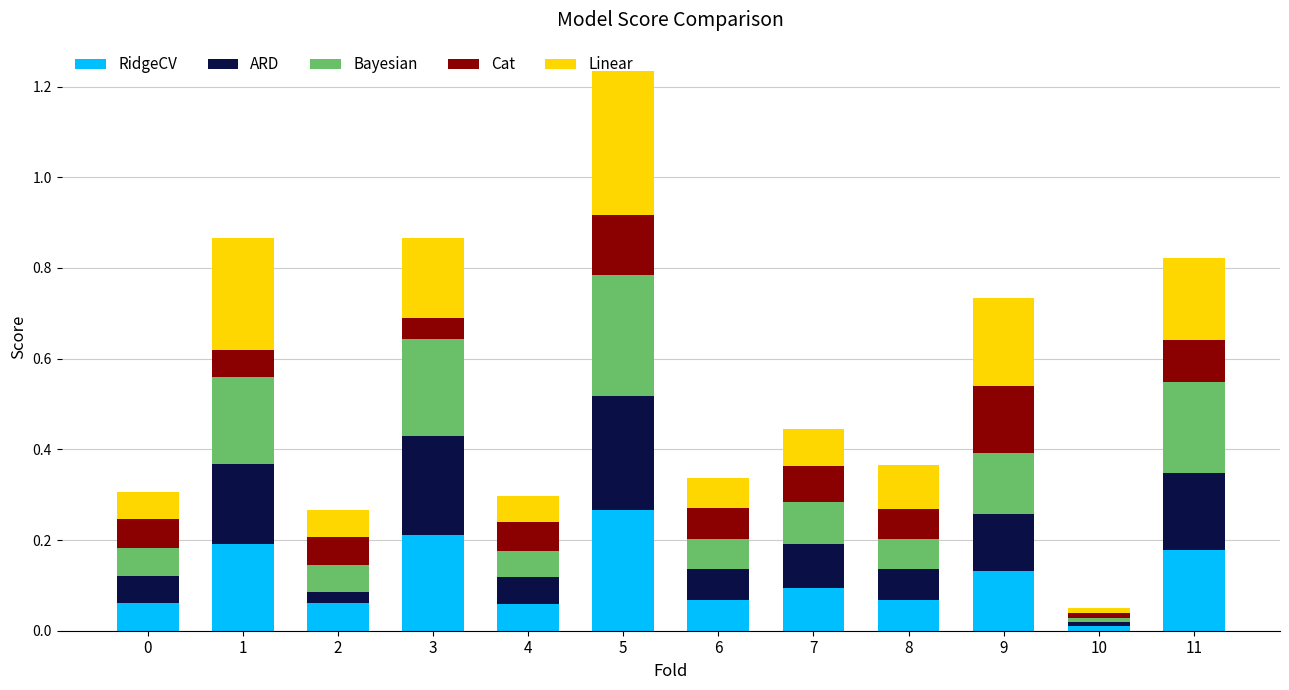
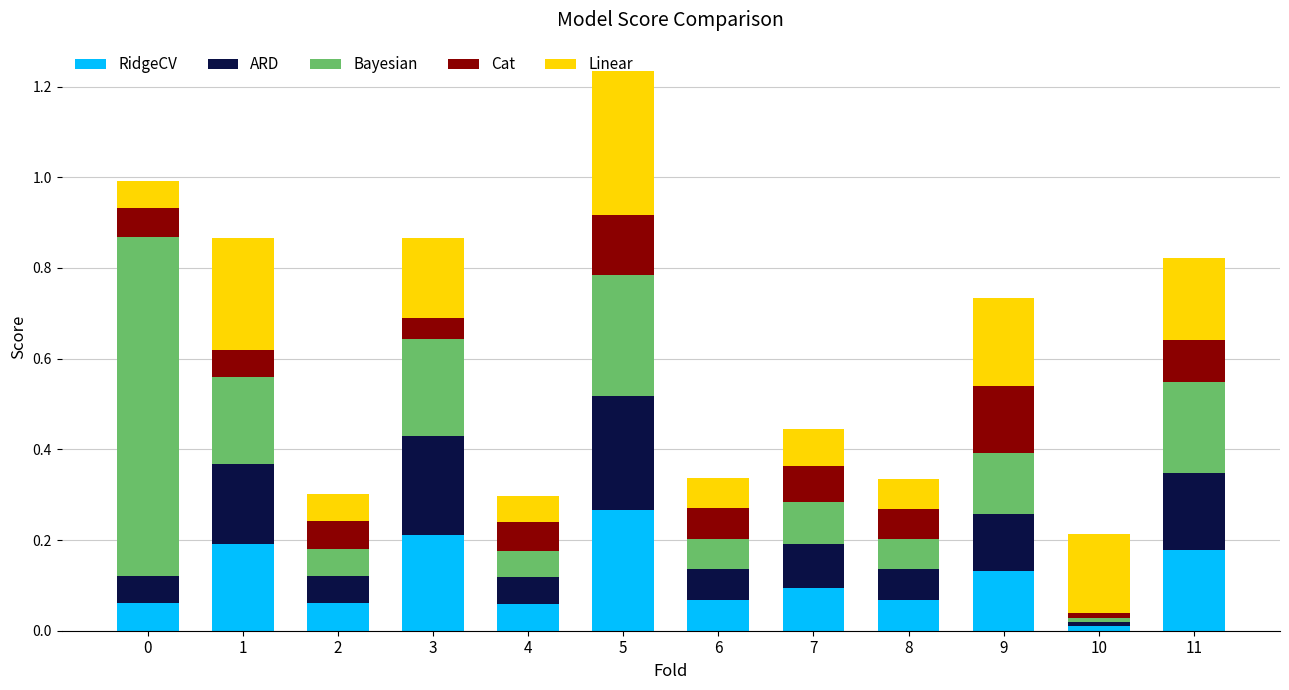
Bayesian, 0: 0.06 -> 0.75
ARD, 2: 0.02 -> 0.06
Linear, 8: 0.10 -> 0.07
Linear, 10: 0.01 -> 0.17
